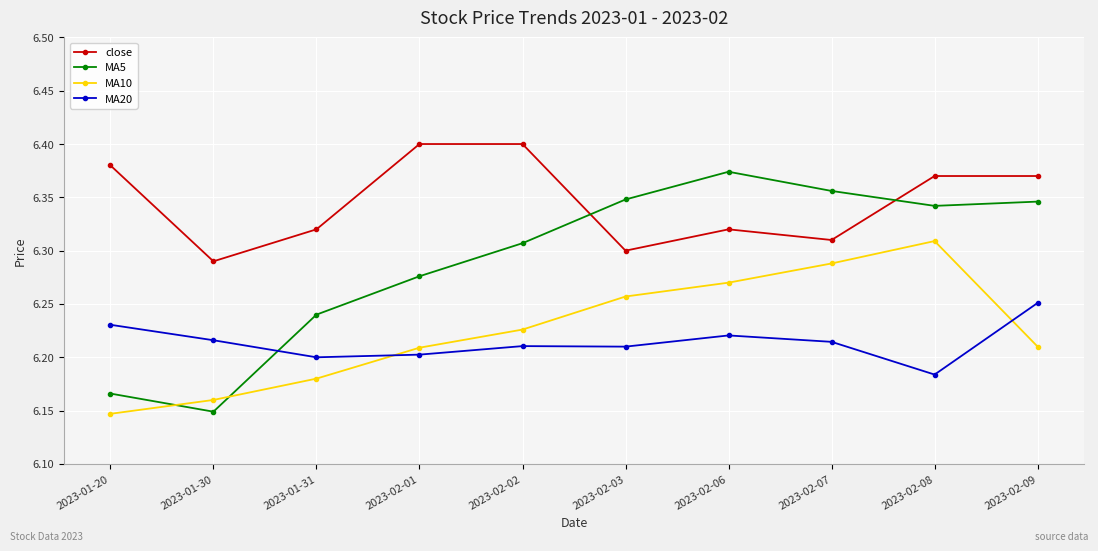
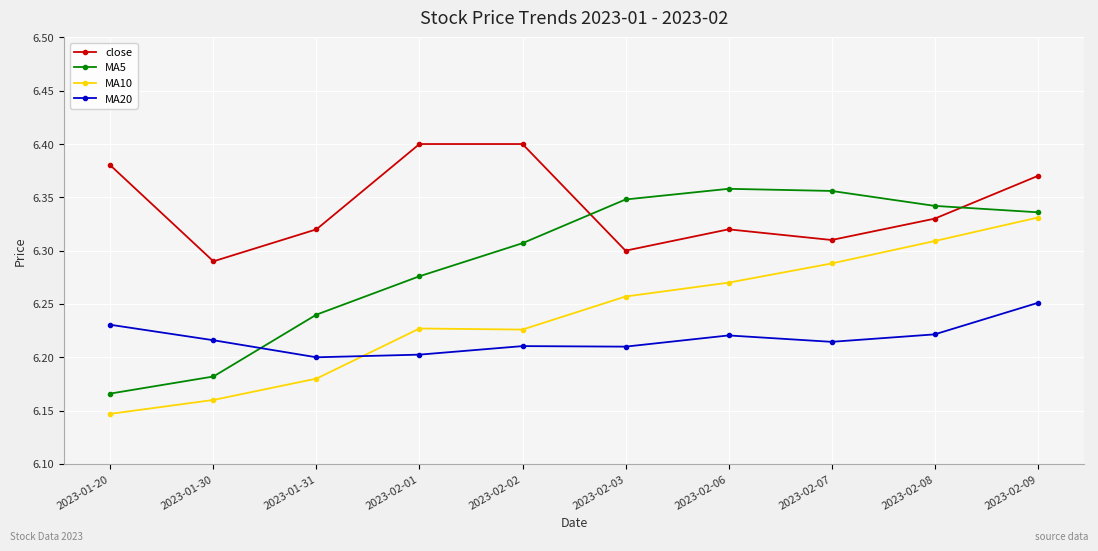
MA5, 2023-01-30: 6.149 -> 6.182
MA10, 2023-02-01: 6.209 -> 6.227
MA5, 2023-02-06: 6.374 -> 6.358
close, 2023-02-08: 6.37 -> 6.33
MA20, 2023-02-08: 6.184 -> 6.222
MA5, 2023-02-09: 6.346 -> 6.336
MA10, 2023-02-09: 6.210 -> 6.331
